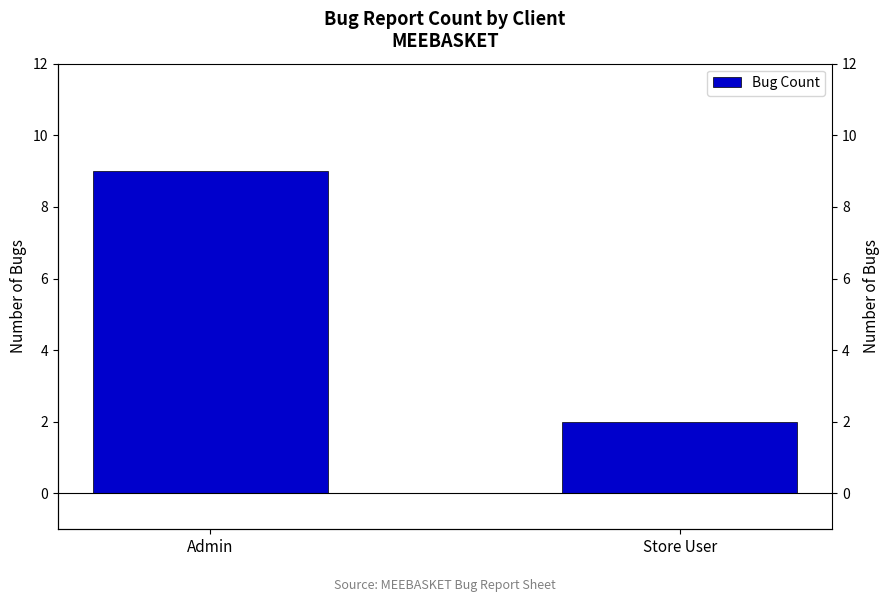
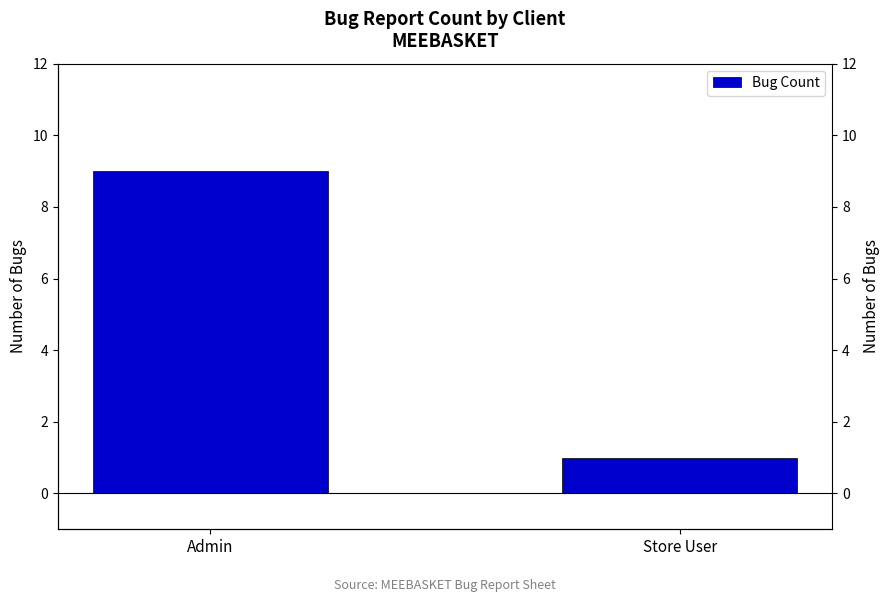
Store User: 2 -> 1
